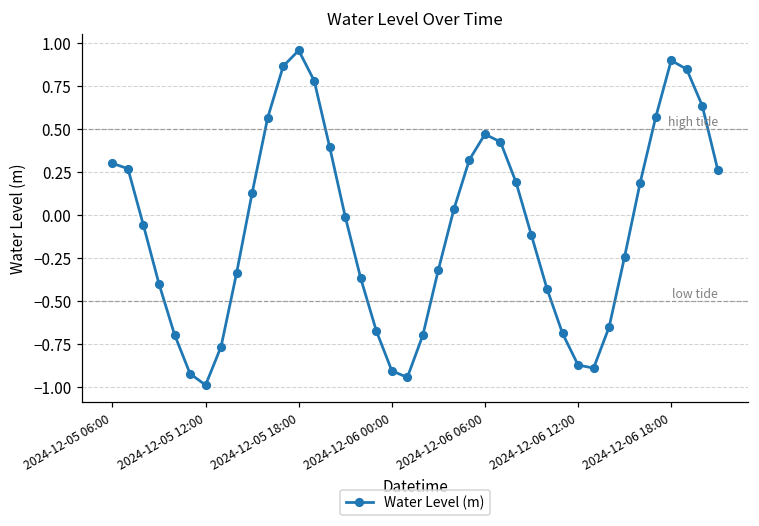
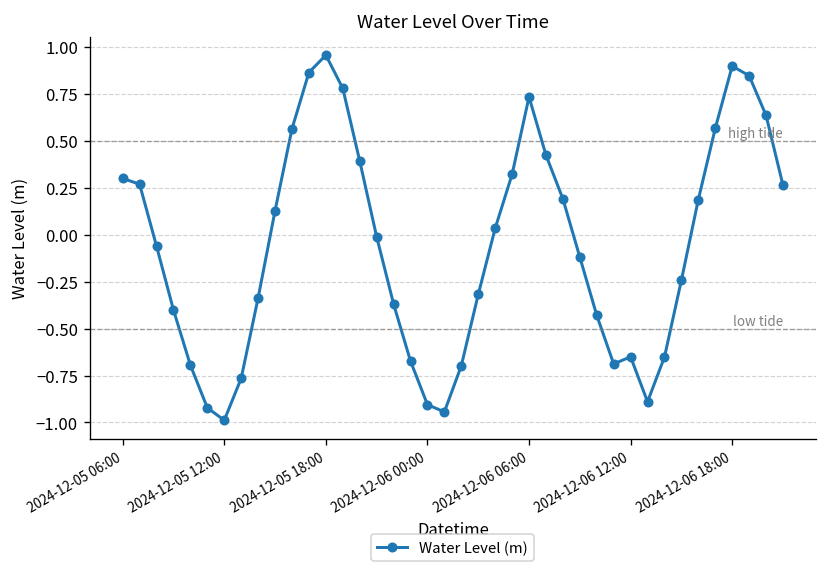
2024-12-06 06:00: 0.47 -> 0.74
2024-12-06 12:00: -0.87 -> -0.65
